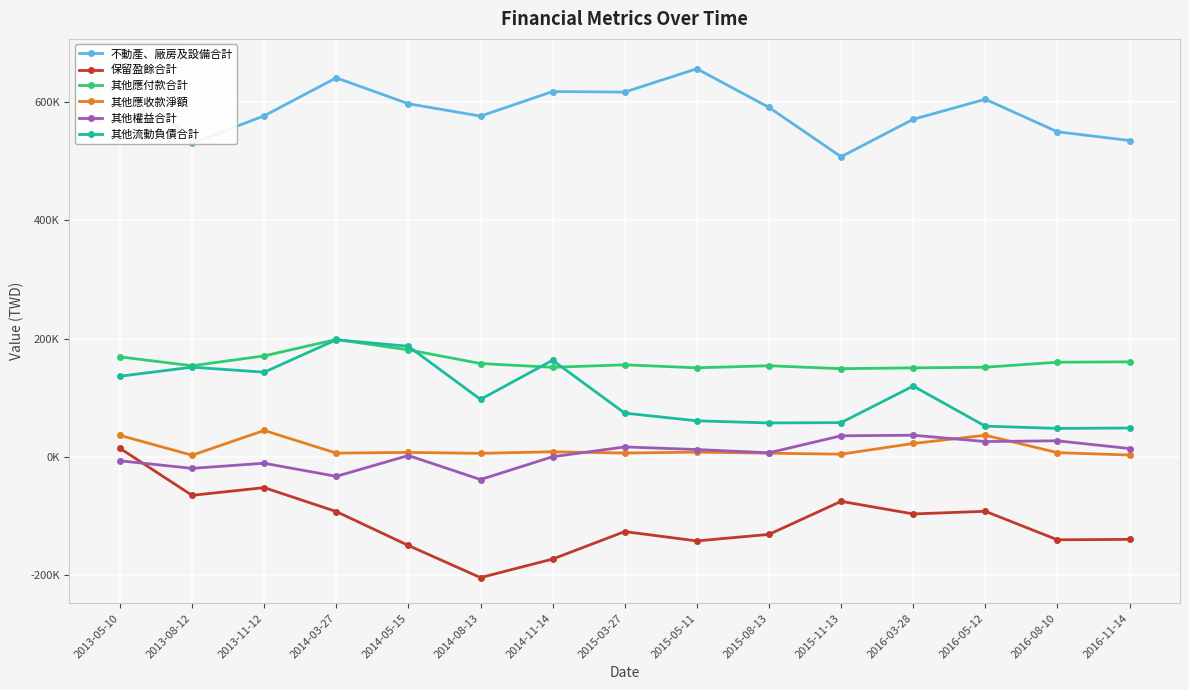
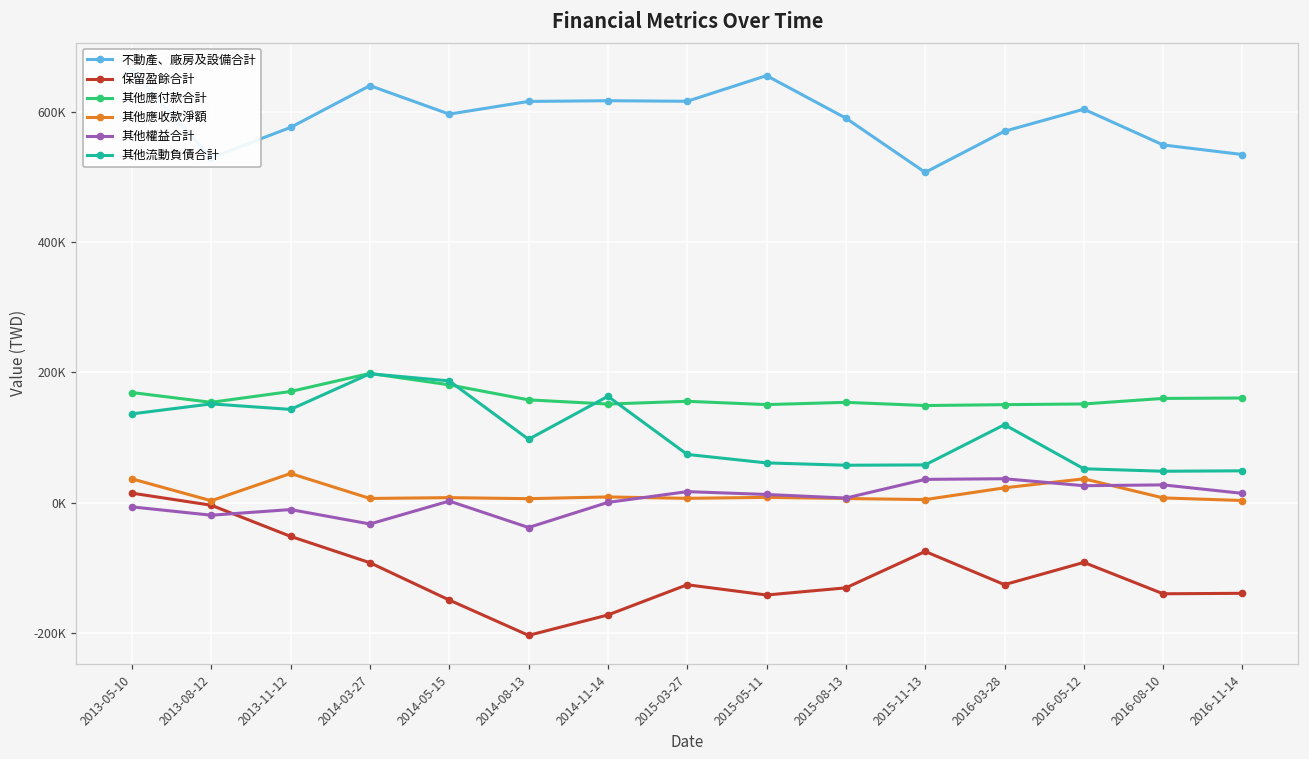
保留盈餘合計, 2013-08-12: -70000 -> 0
不動產、廠房及設備合計, 2014-08-13: 580000 -> 620000
保留盈餘合計, 2016-03-28: -100000 -> -130000
